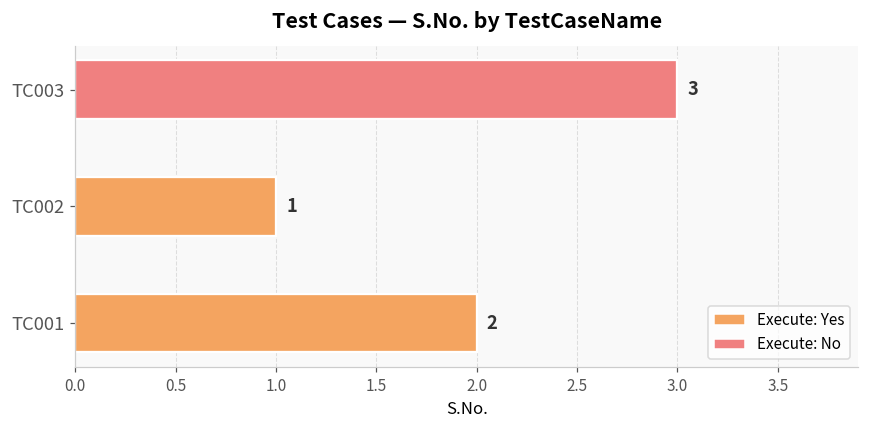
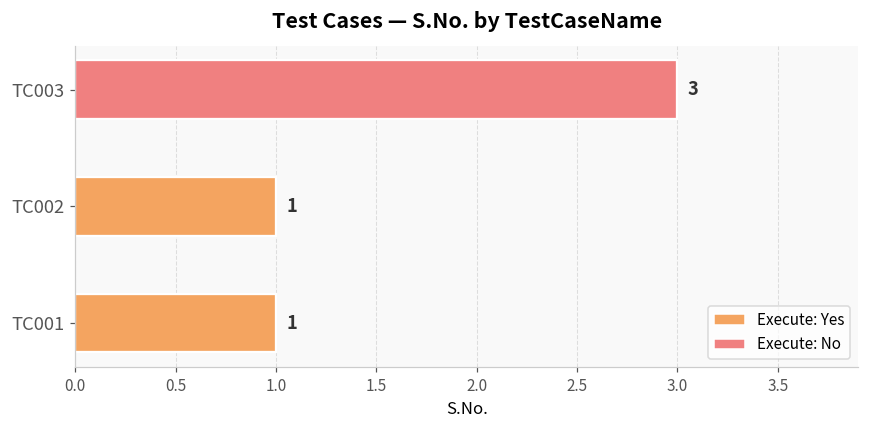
TC001: 2 -> 1
